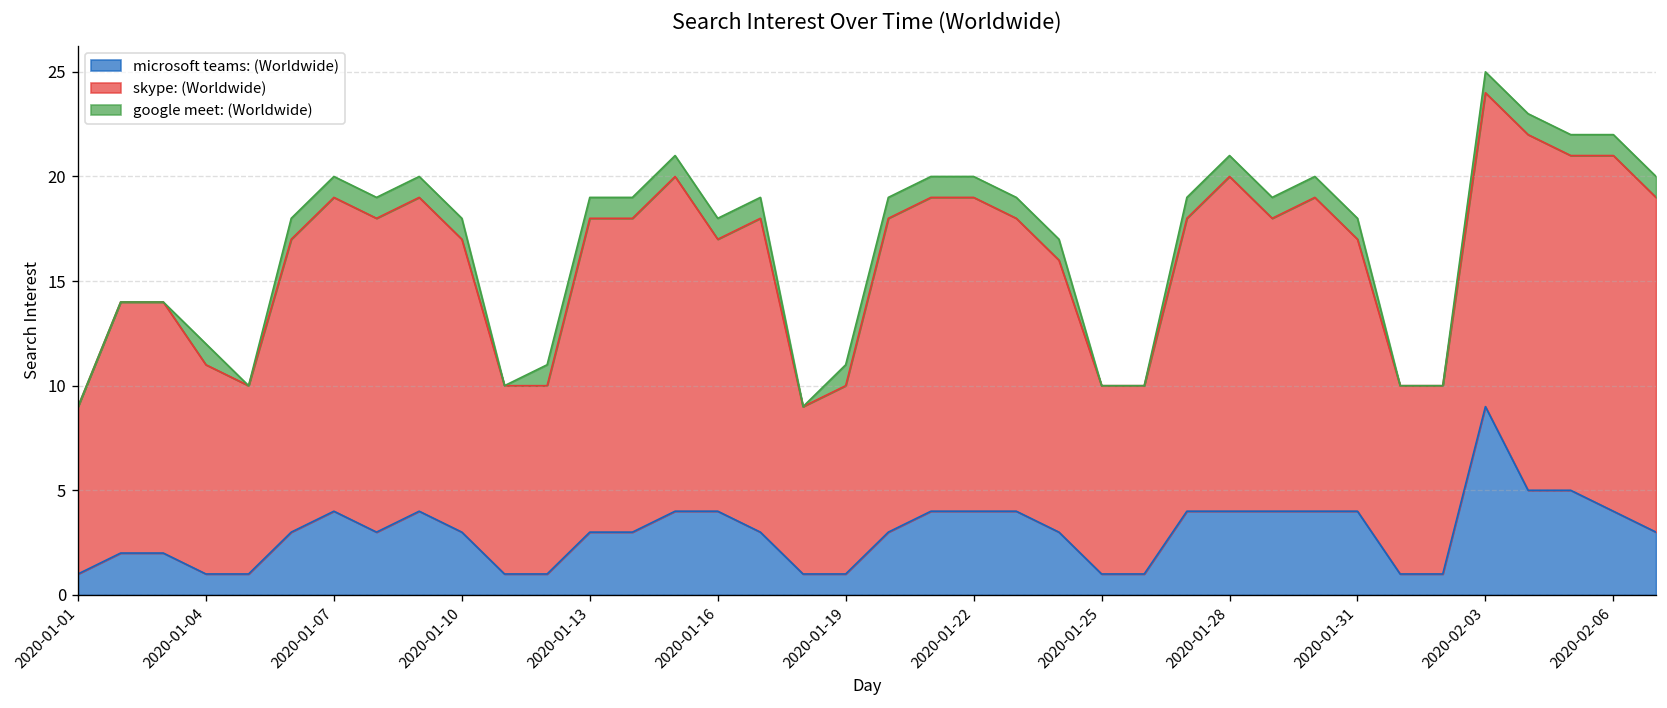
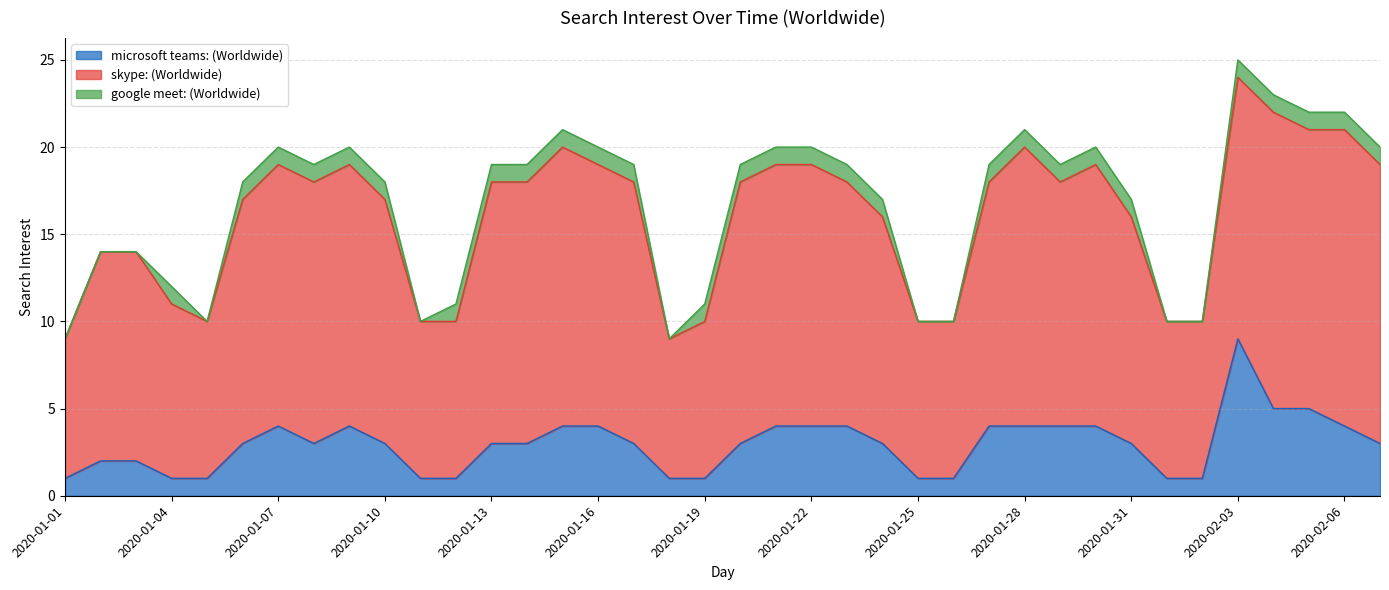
skype: (Worldwide), 2020-01-16: 13 -> 15
microsoft teams: (Worldwide), 2020-01-31: 4 -> 3
